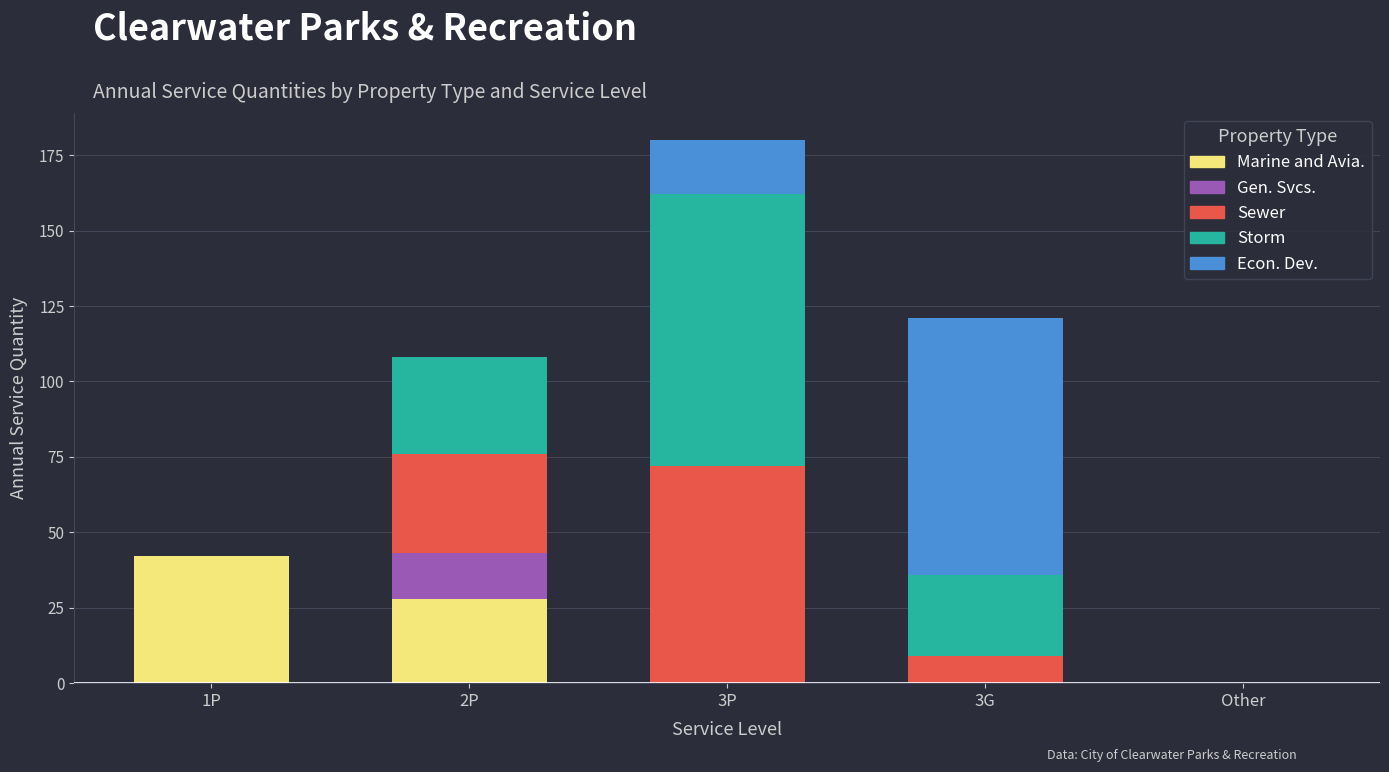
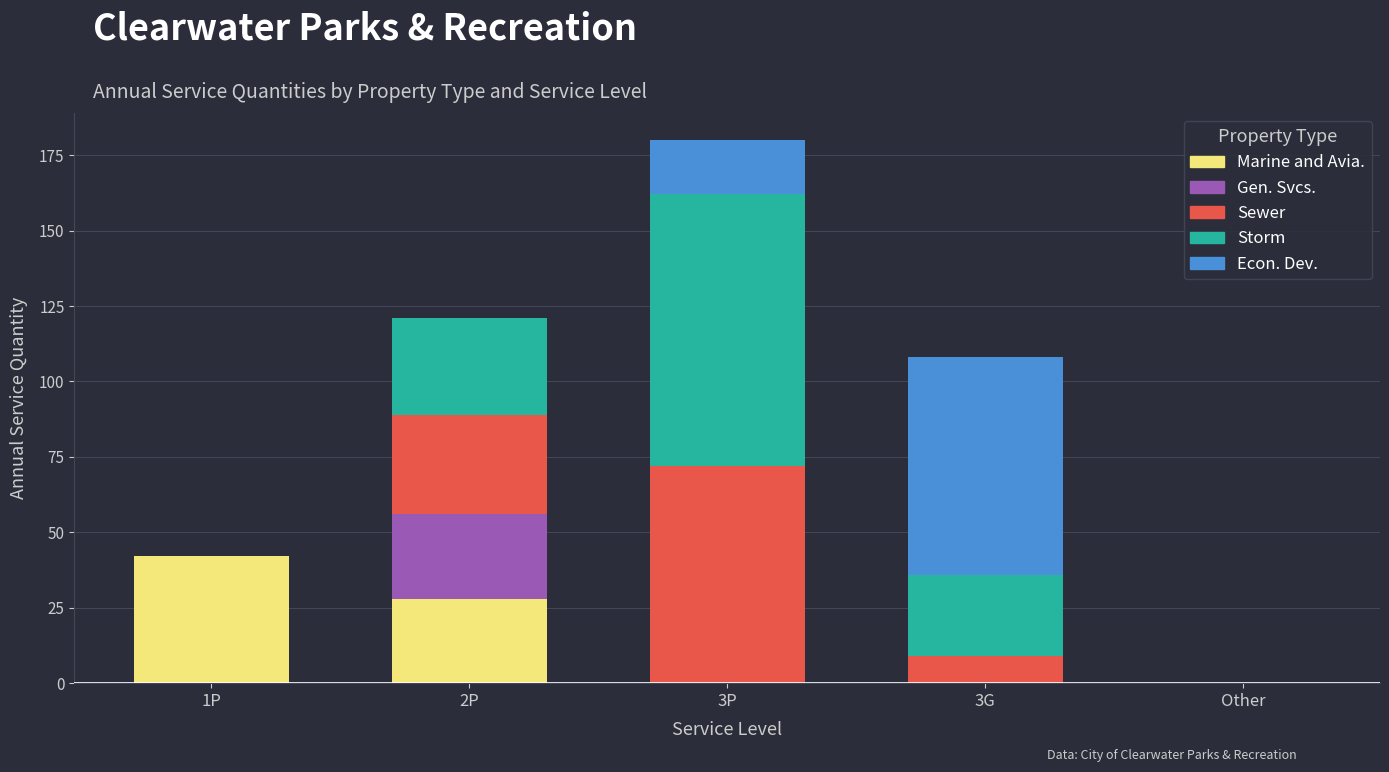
Gen. Svcs., 2P: 15 -> 28
Econ. Dev., 3G: 85 -> 72
